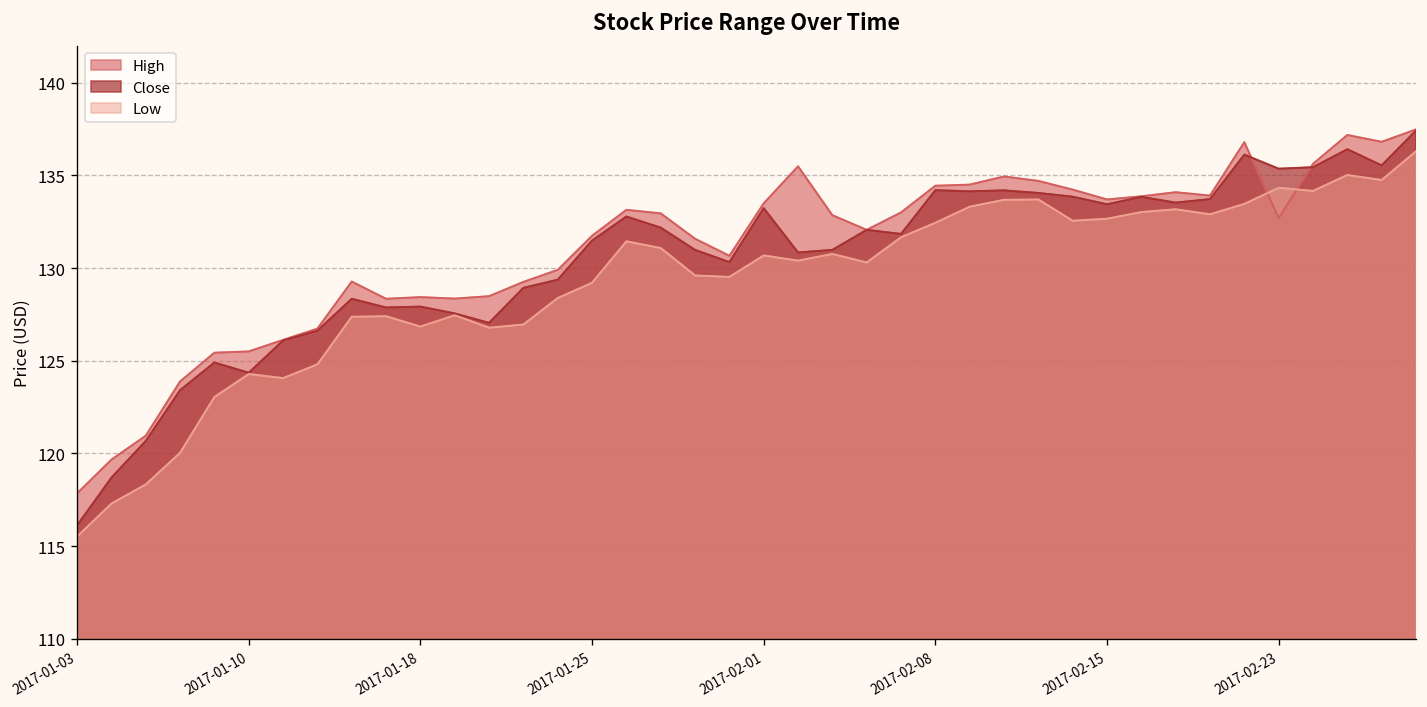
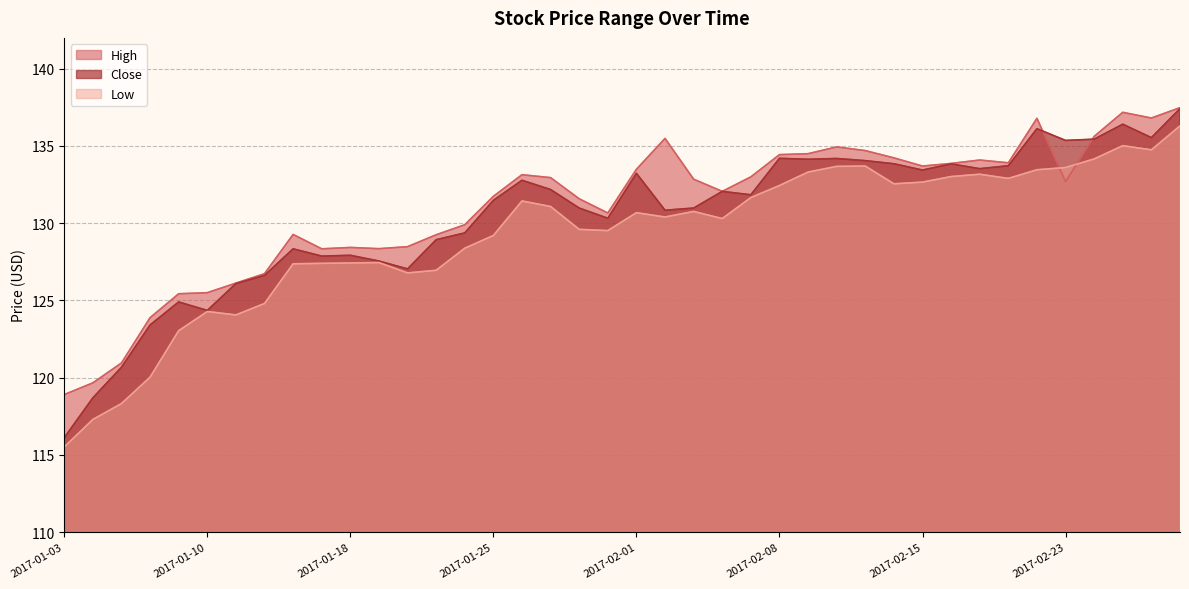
High, 2017-01-03: 117.8 -> 118.9
Low, 2017-01-18: 126.8 -> 127.4
Low, 2017-02-23: 134.3 -> 133.6
